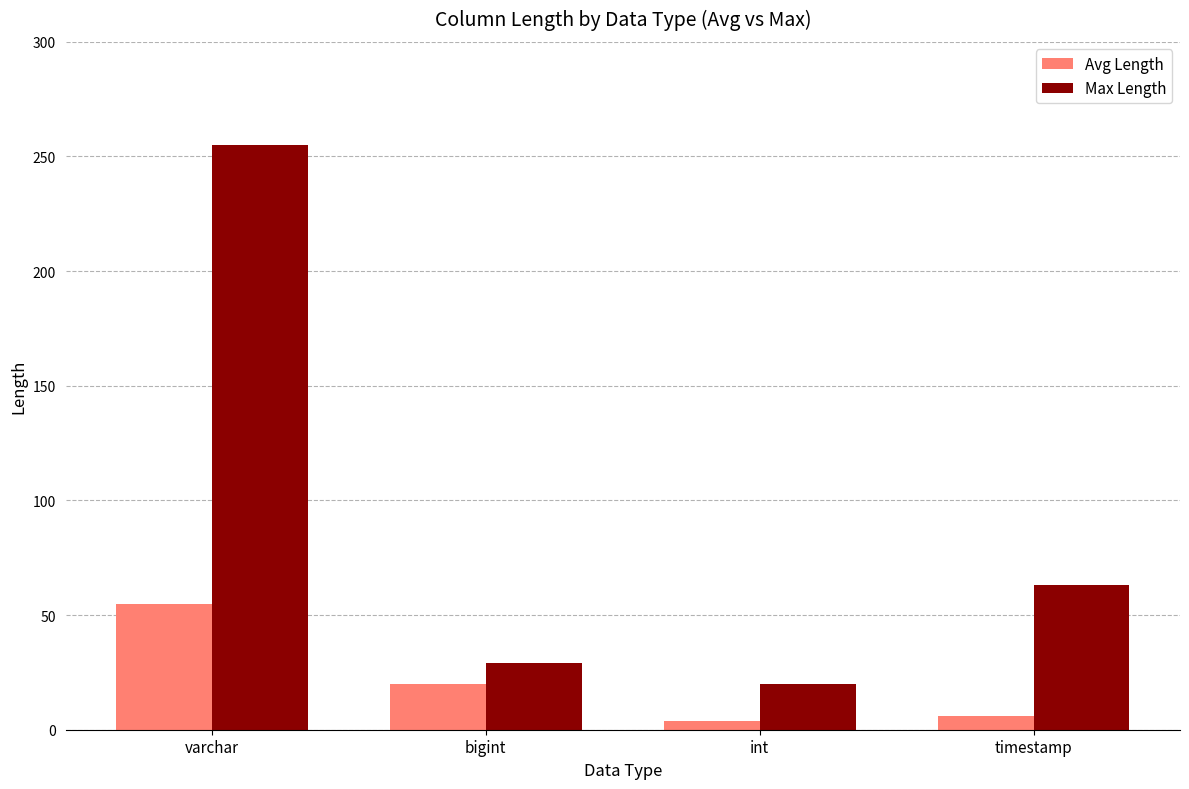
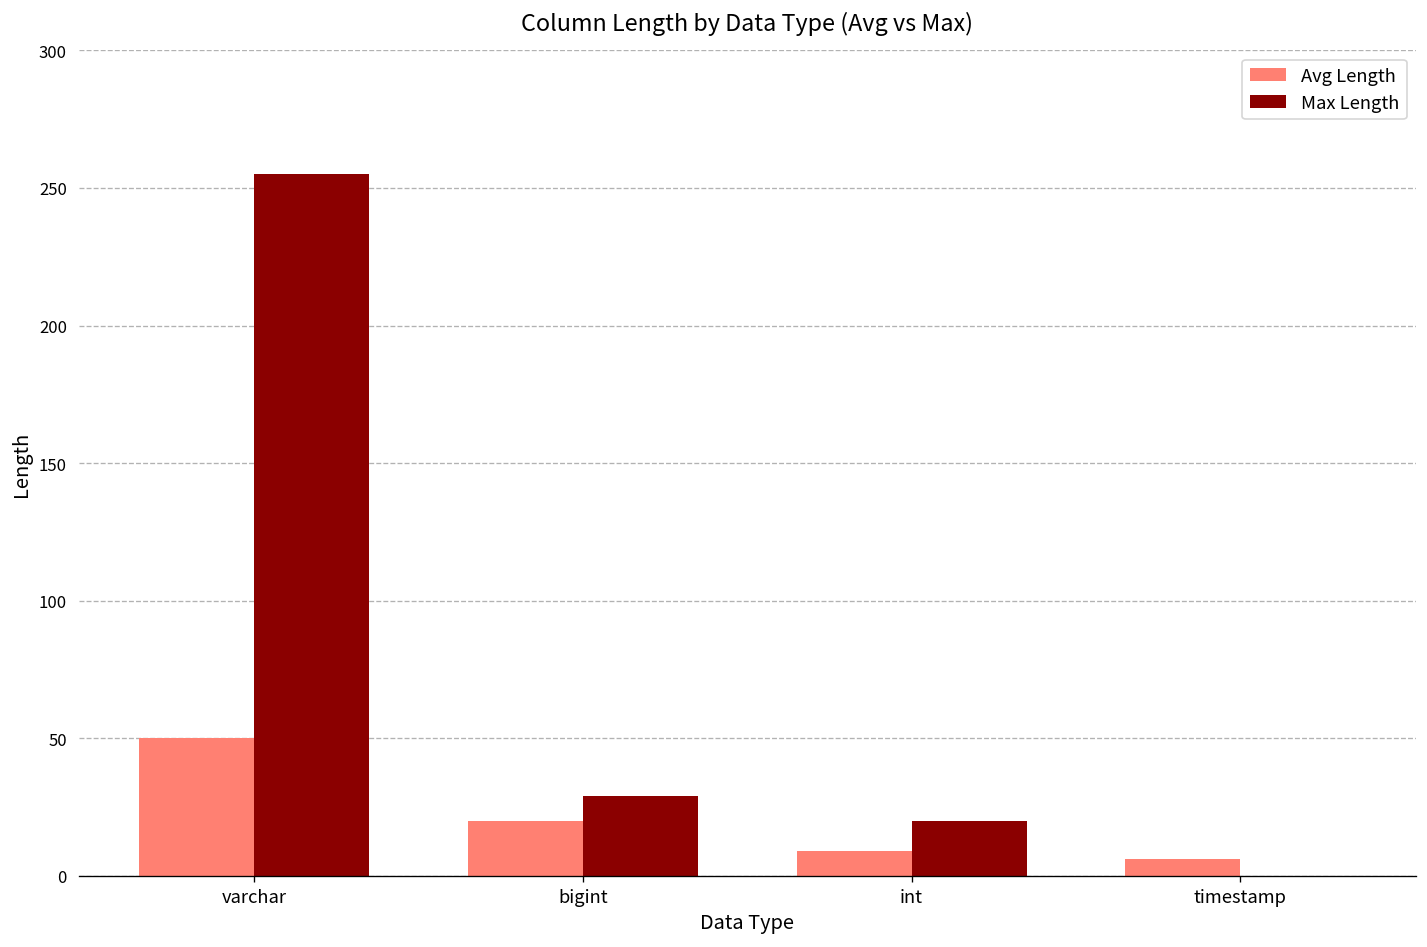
Avg Length, varchar: 55 -> 50
Avg Length, int: 4 -> 9
Max Length, timestamp: 63 -> 0
